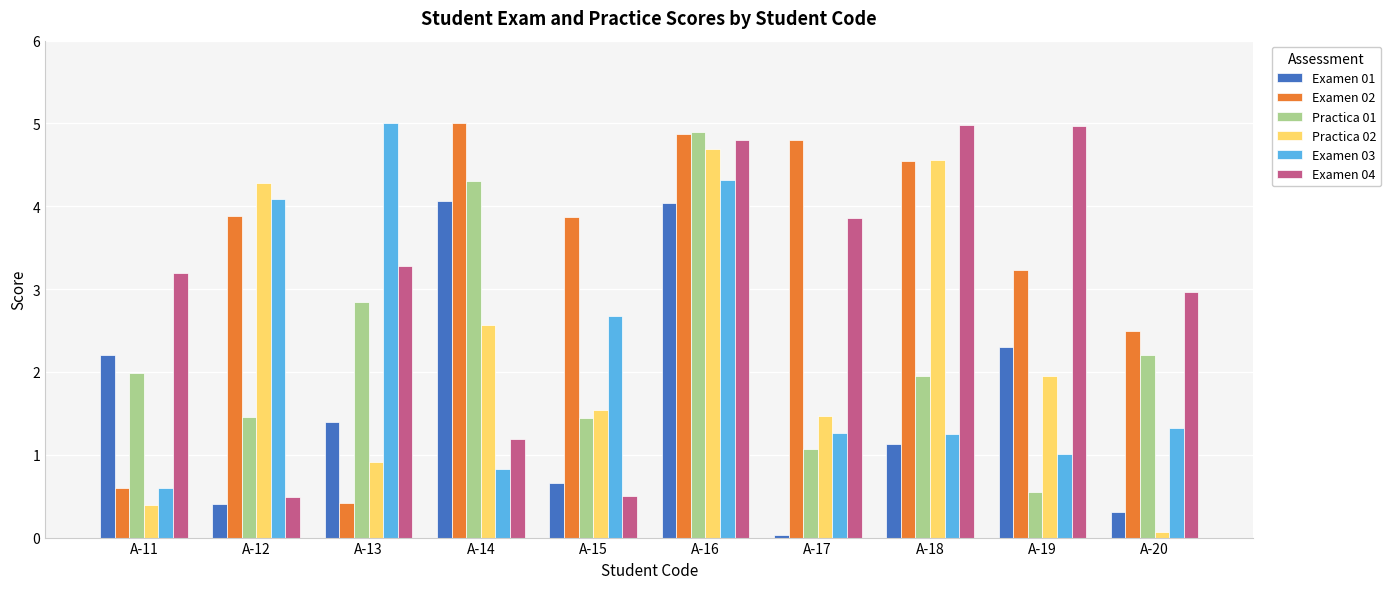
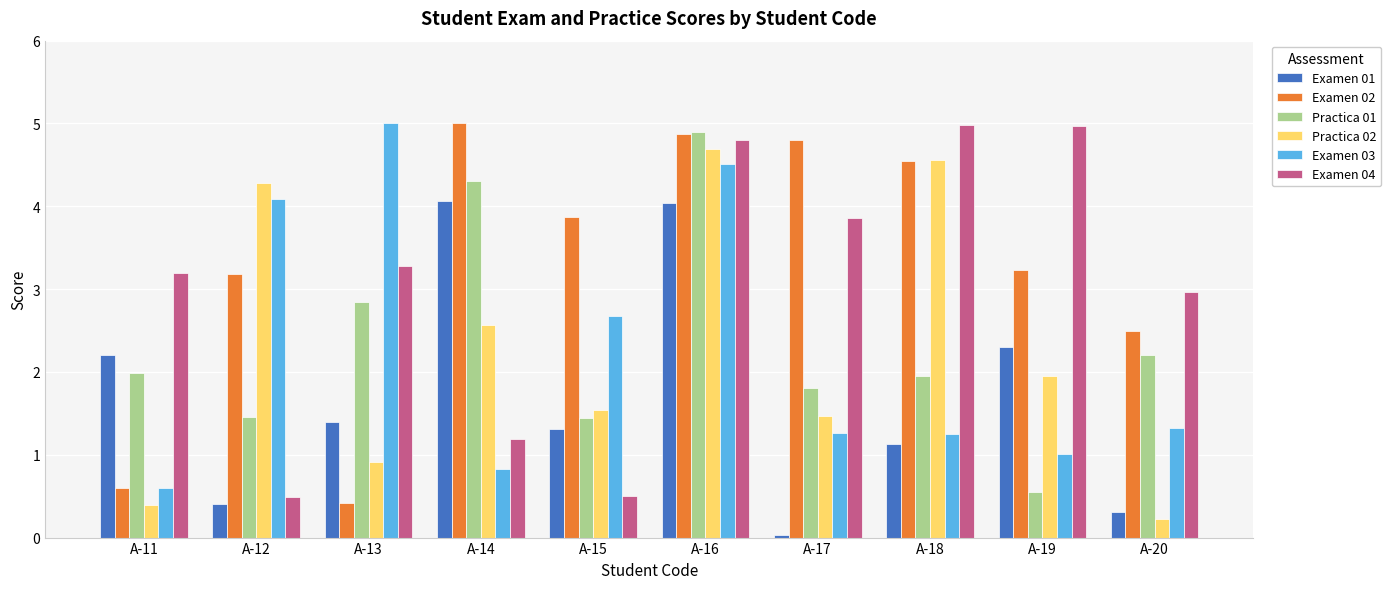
Examen 02, A-12: 3.9 -> 3.2
Examen 01, A-15: 0.7 -> 1.3
Examen 03, A-16: 4.3 -> 4.5
Practica 01, A-17: 1.1 -> 1.8
Practica 02, A-20: 0.1 -> 0.2
